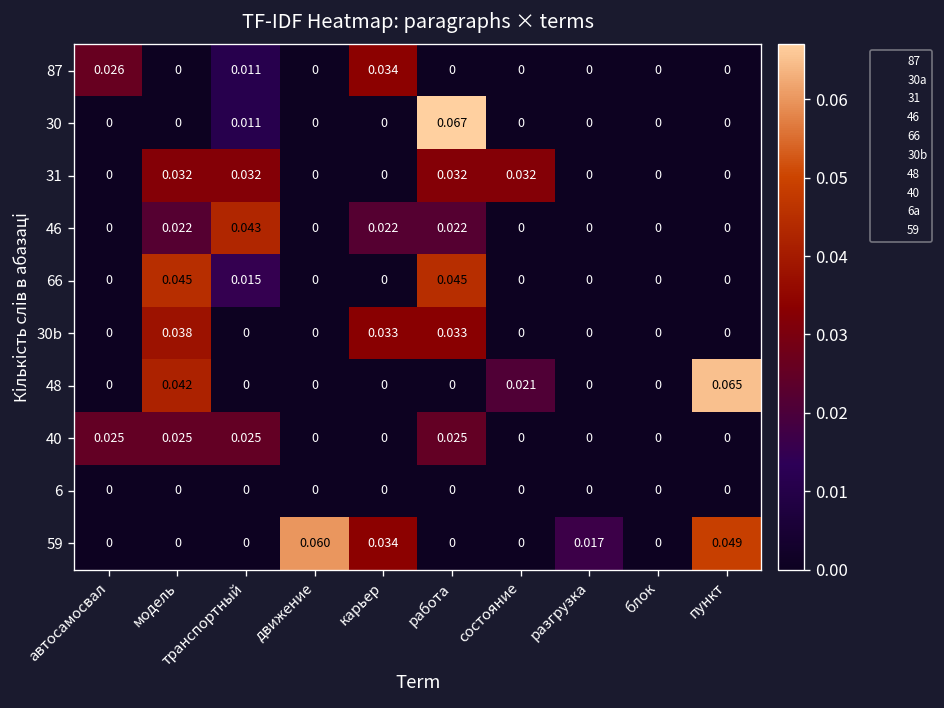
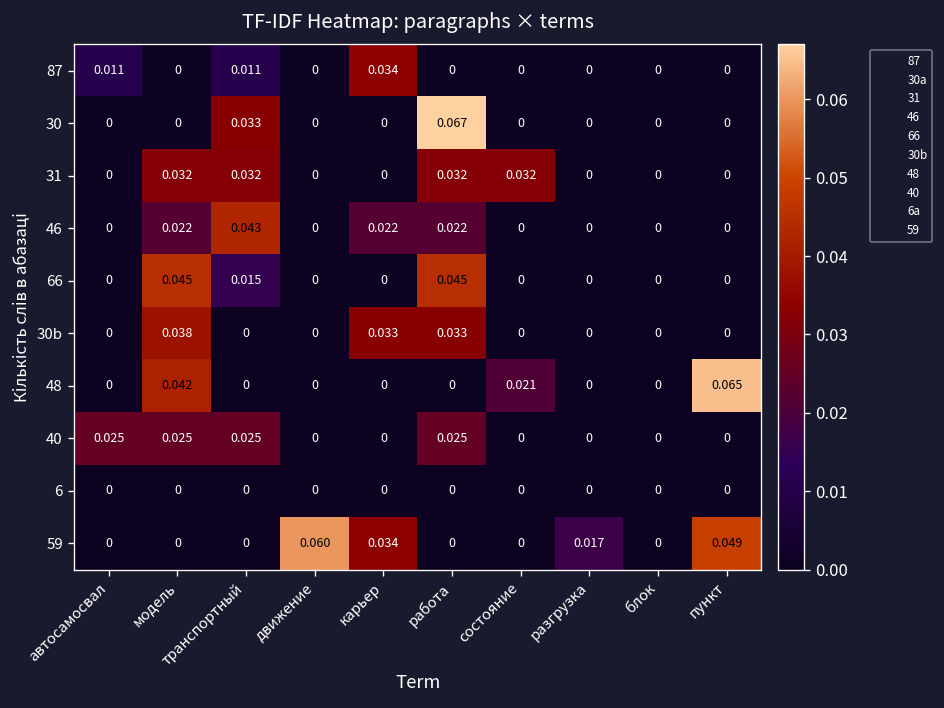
87, автосамосвал: 0.026 -> 0.011
30, транспортный: 0.011 -> 0.033
